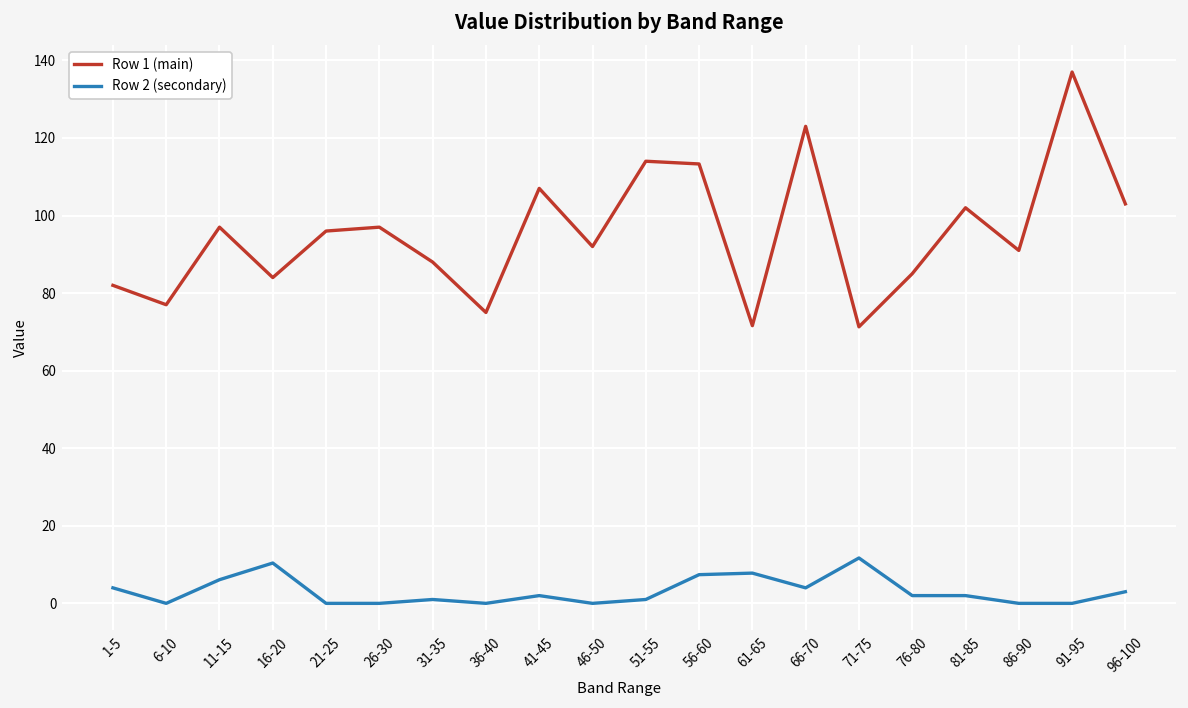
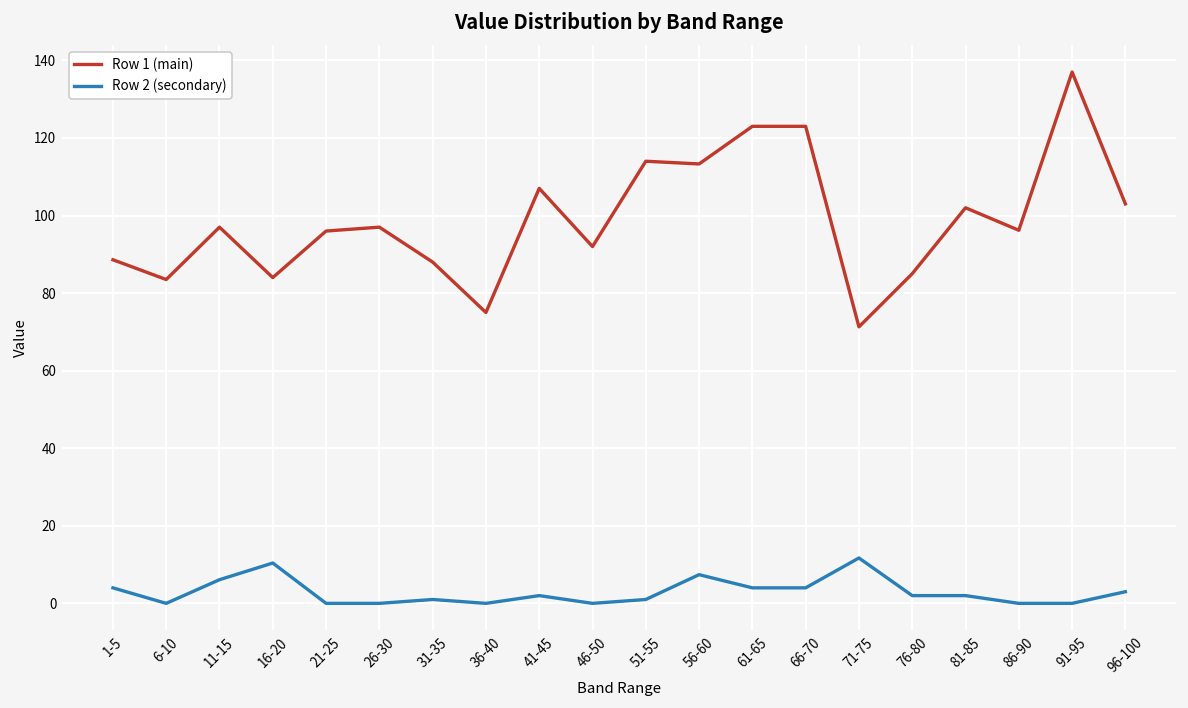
Row 1 (main), 1-5: 82 -> 89
Row 1 (main), 6-10: 77 -> 84
Row 1 (main), 61-65: 72 -> 123
Row 2 (secondary), 61-65: 8 -> 4
Row 1 (main), 86-90: 91 -> 96
